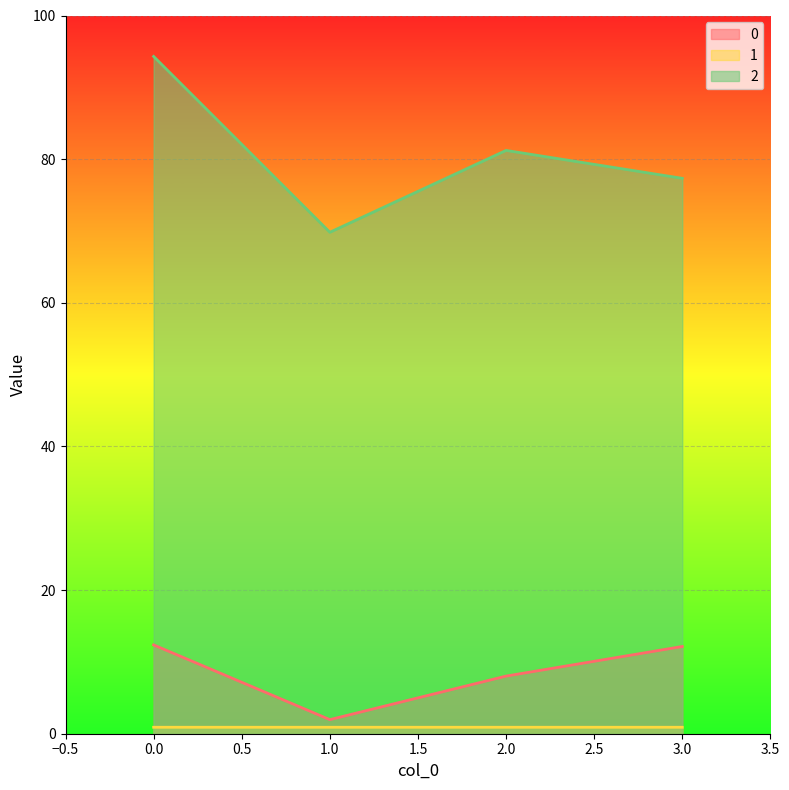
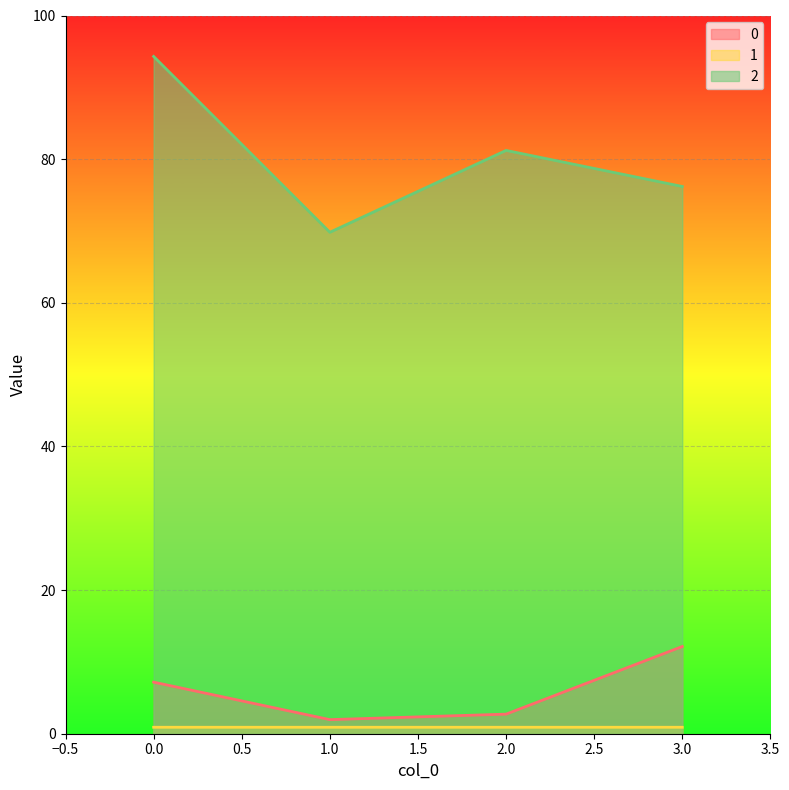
0, 0.0: 12 -> 7
0, 2.0: 8 -> 3
2, 3.0: 77 -> 76
